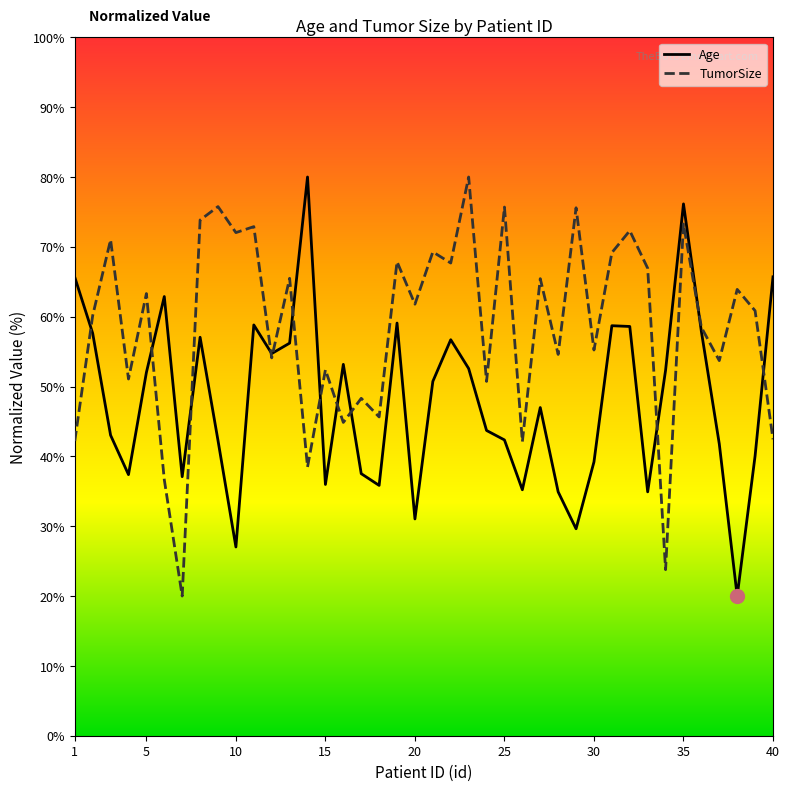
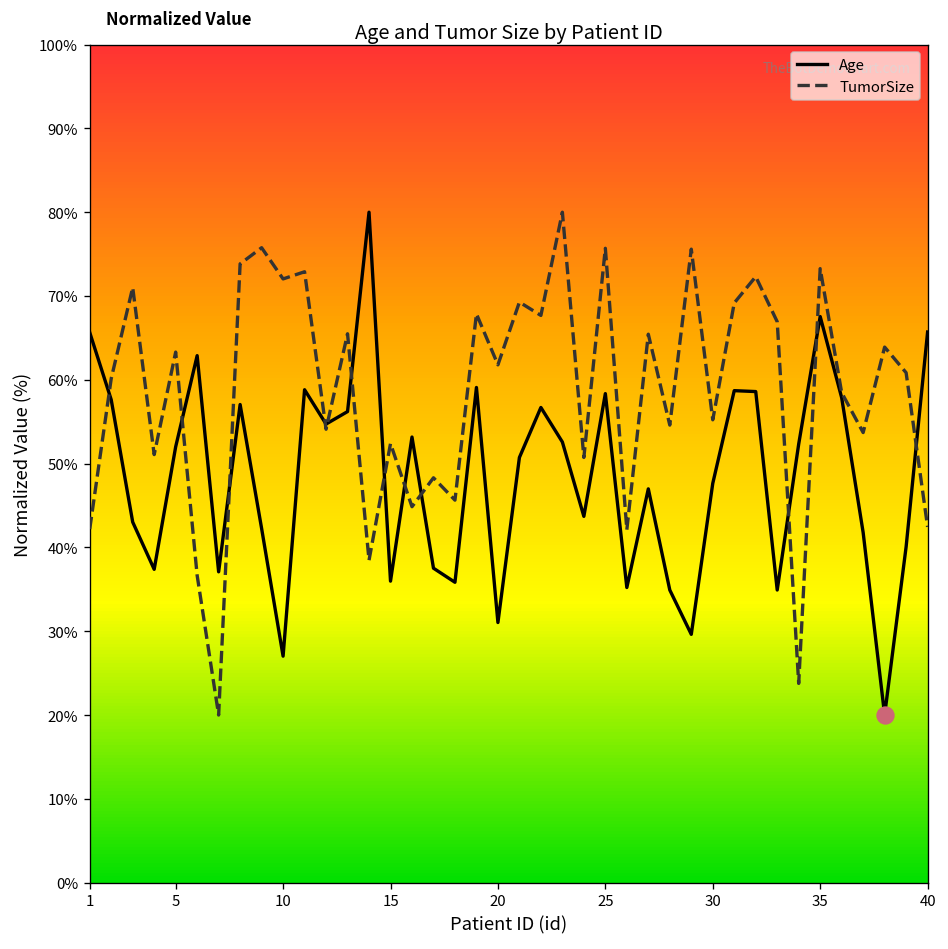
Age, 25: 42% -> 58%
Age, 30: 39% -> 48%
Age, 35: 76% -> 68%
